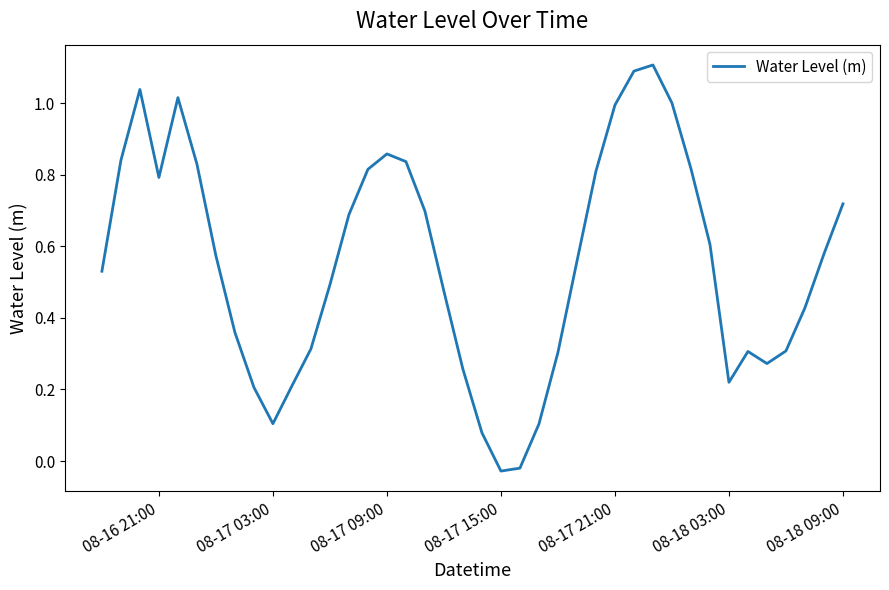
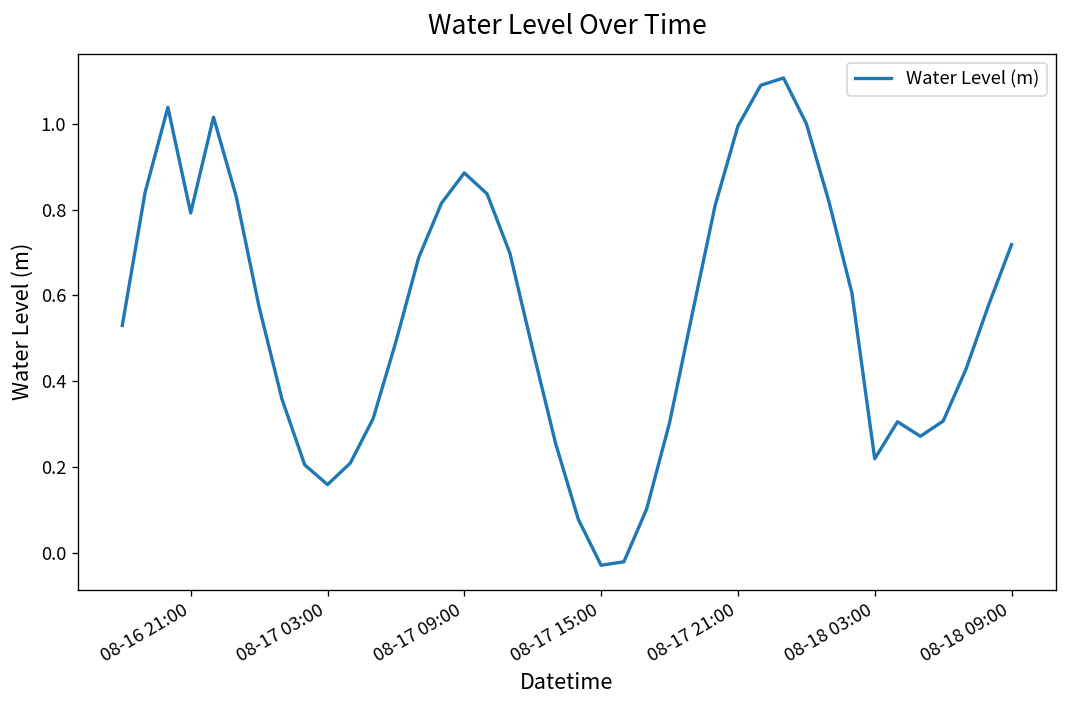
08-17 03:00: 0.10 -> 0.16
08-17 09:00: 0.86 -> 0.89
